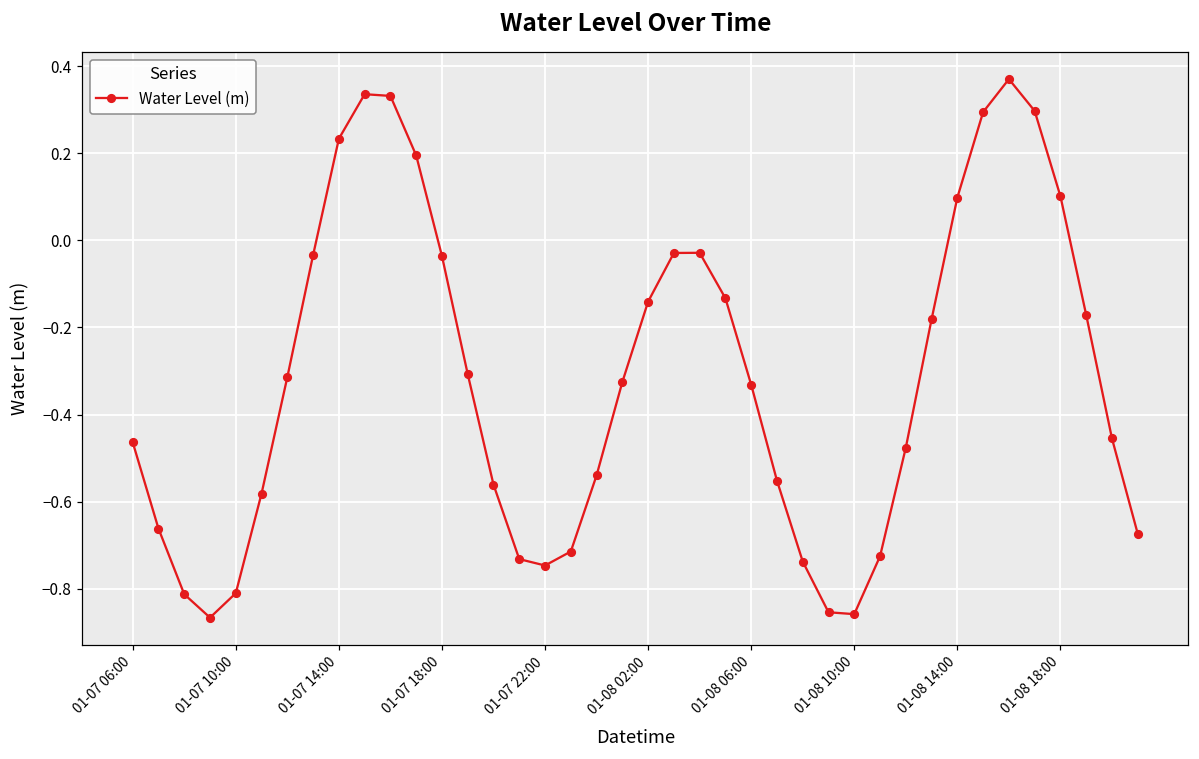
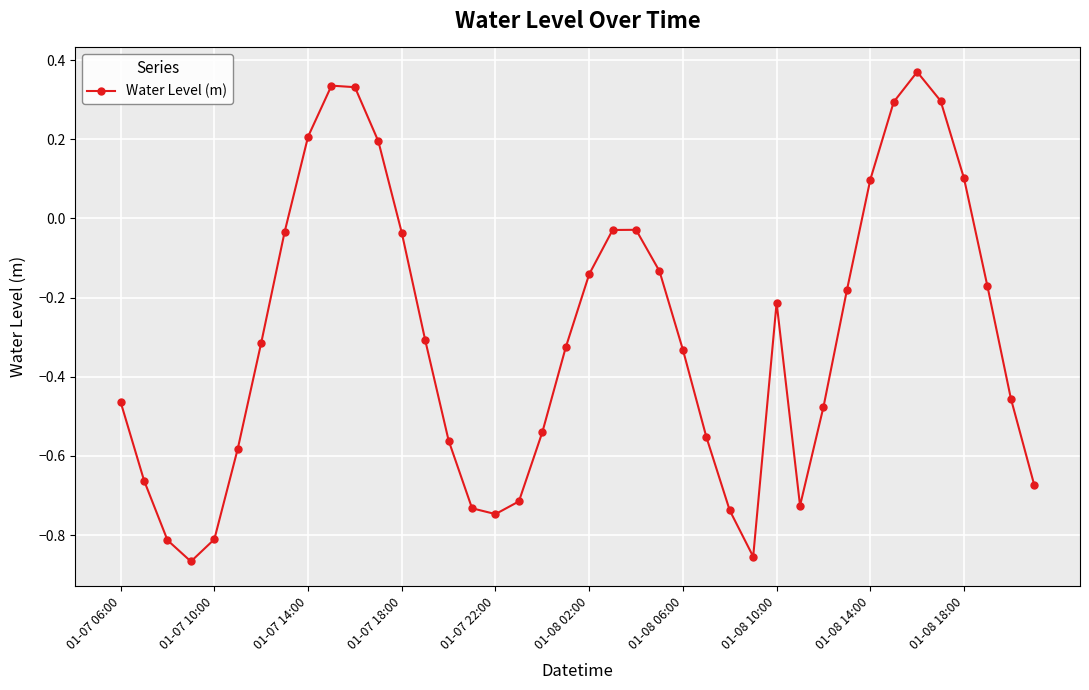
01-07 14:00: 0.23 -> 0.21
01-08 10:00: -0.86 -> -0.21
